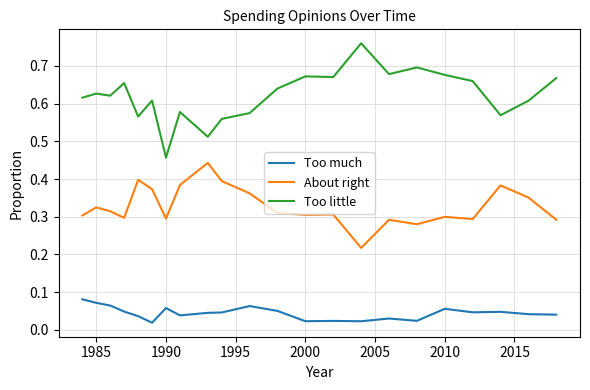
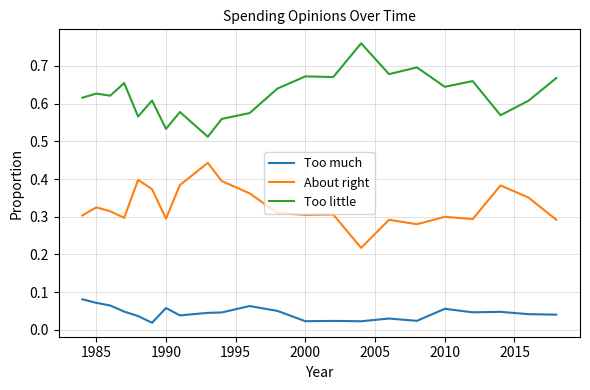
Too little, 1990: 0.46 -> 0.53
Too little, 2010: 0.68 -> 0.64
